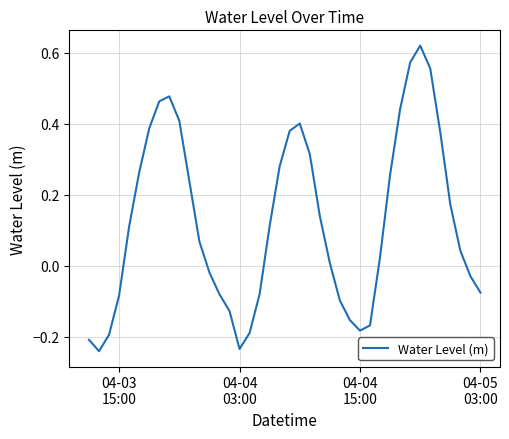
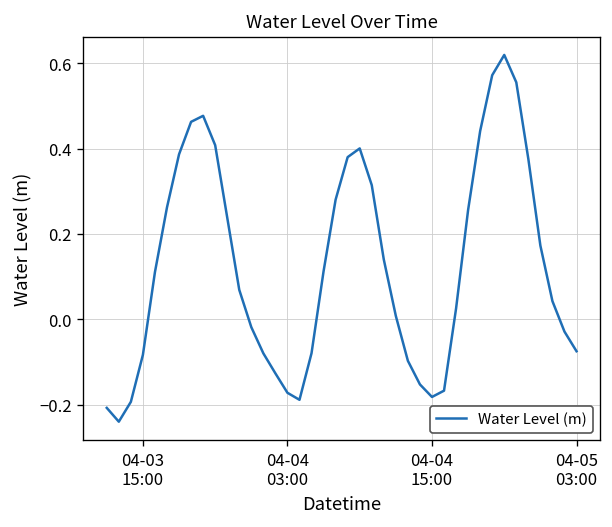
04-04 03:00: -0.23 -> -0.17
